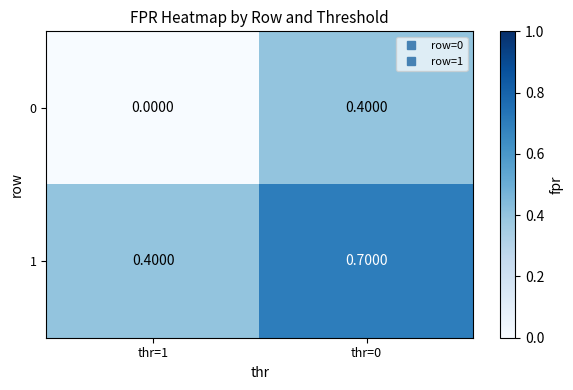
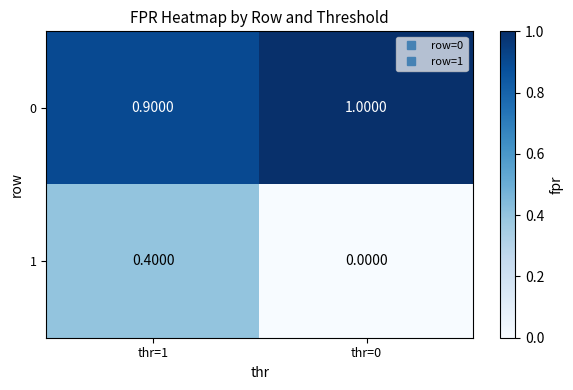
0, thr=1: 0.0000 -> 0.9000
0, thr=0: 0.4000 -> 1.0000
1, thr=0: 0.7000 -> 0.0000
